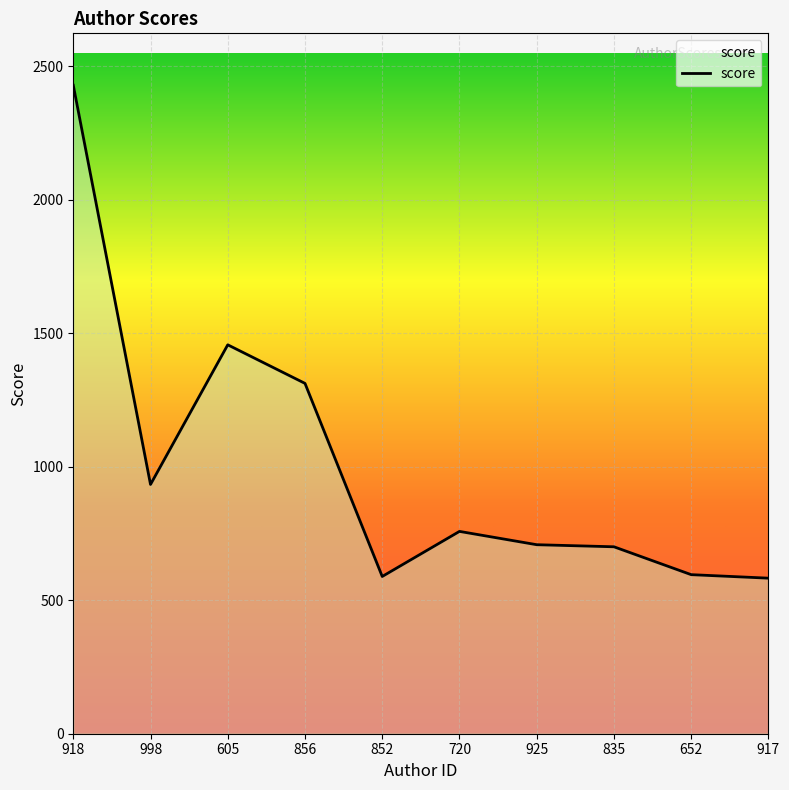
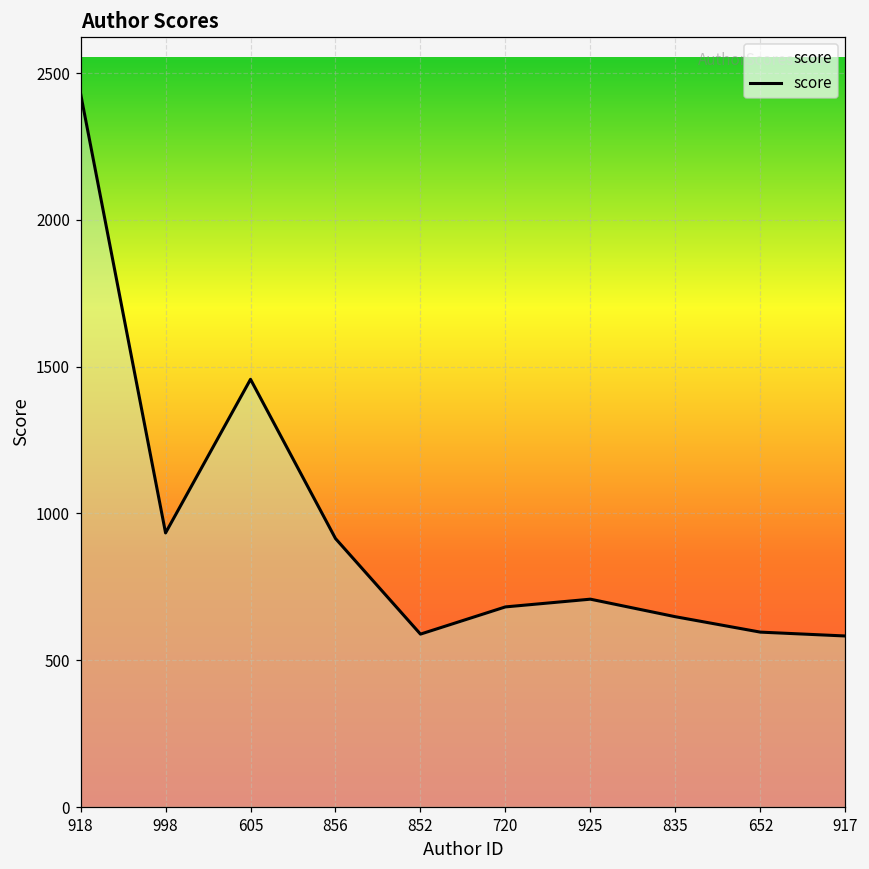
856: 1310 -> 910
720: 760 -> 680
835: 700 -> 650
